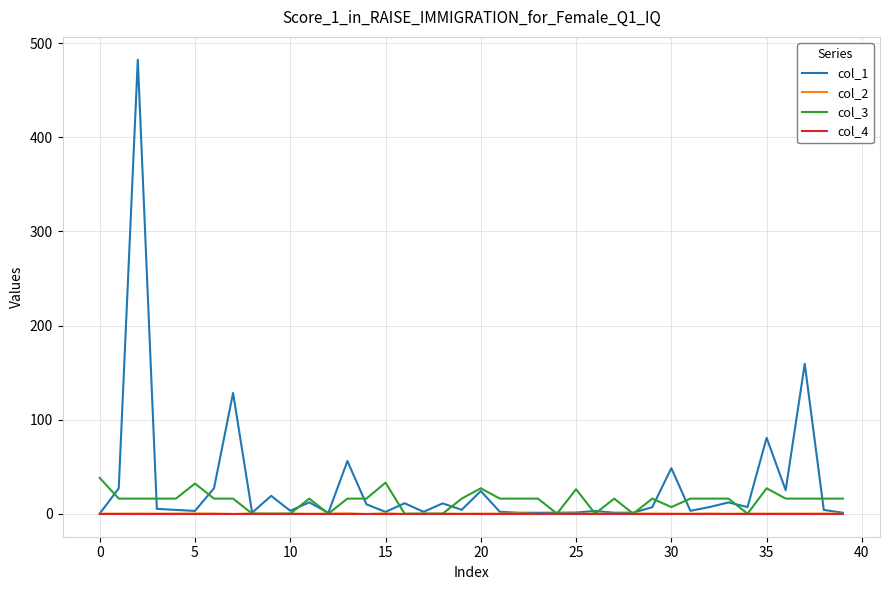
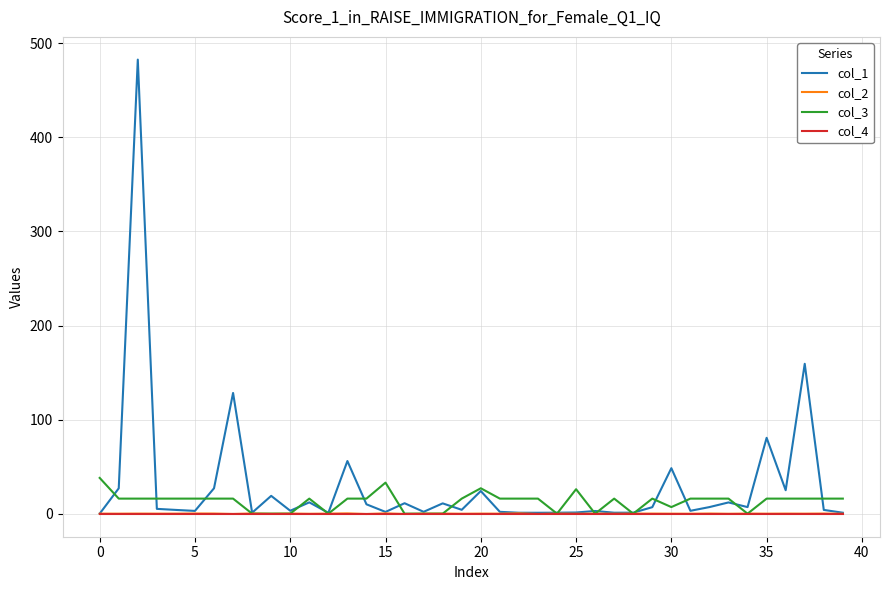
col_3, 5: 30 -> 20
col_3, 35: 30 -> 20
